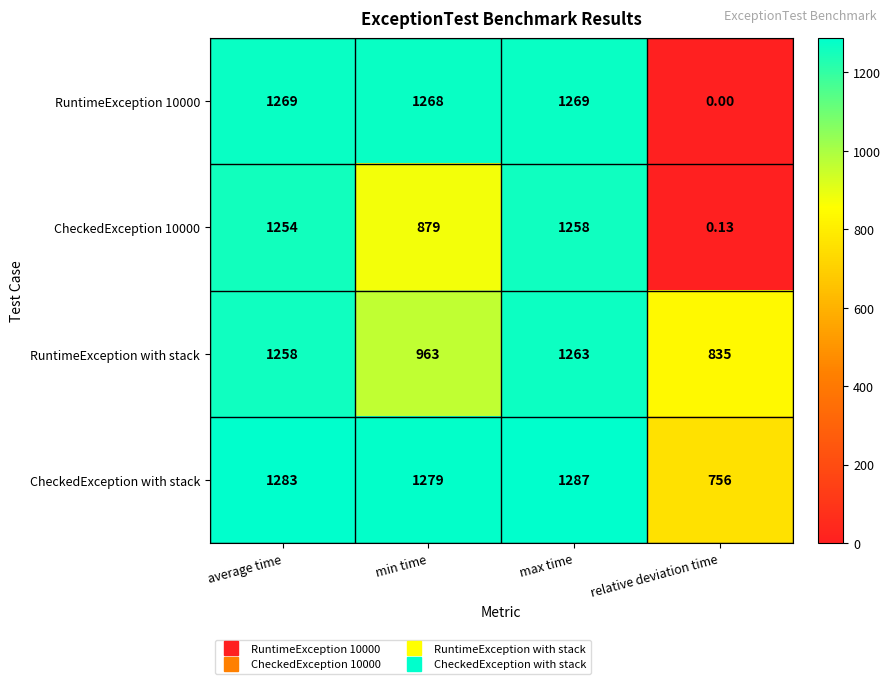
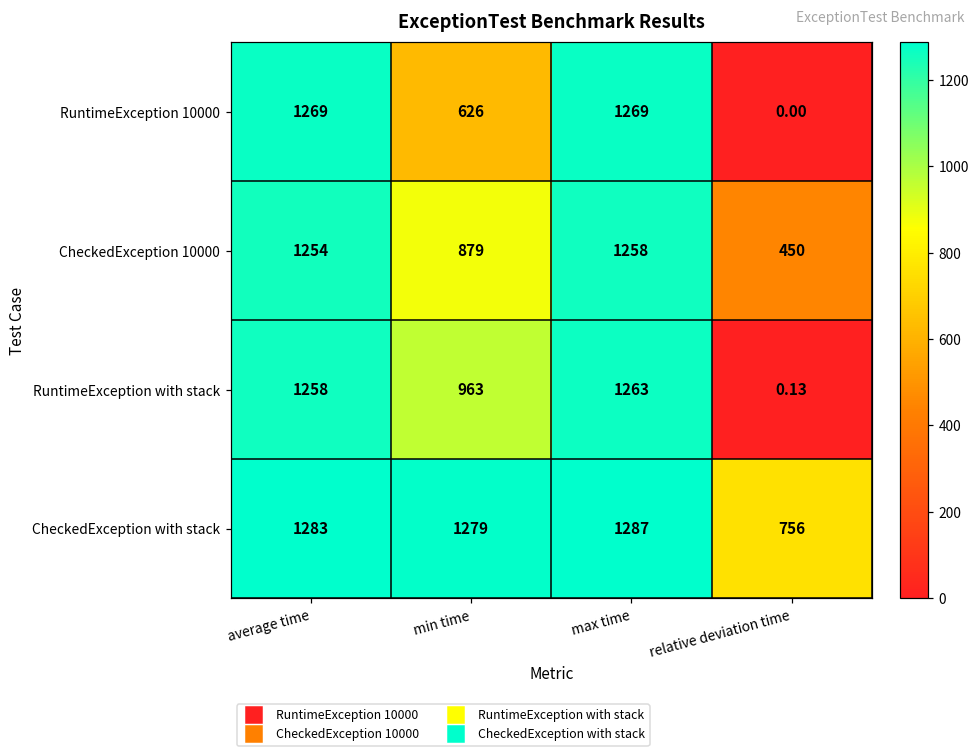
RuntimeException 10000, min time: 1268 -> 626
CheckedException 10000, relative deviation time: 0.13 -> 450
RuntimeException with stack, relative deviation time: 835 -> 0.13
